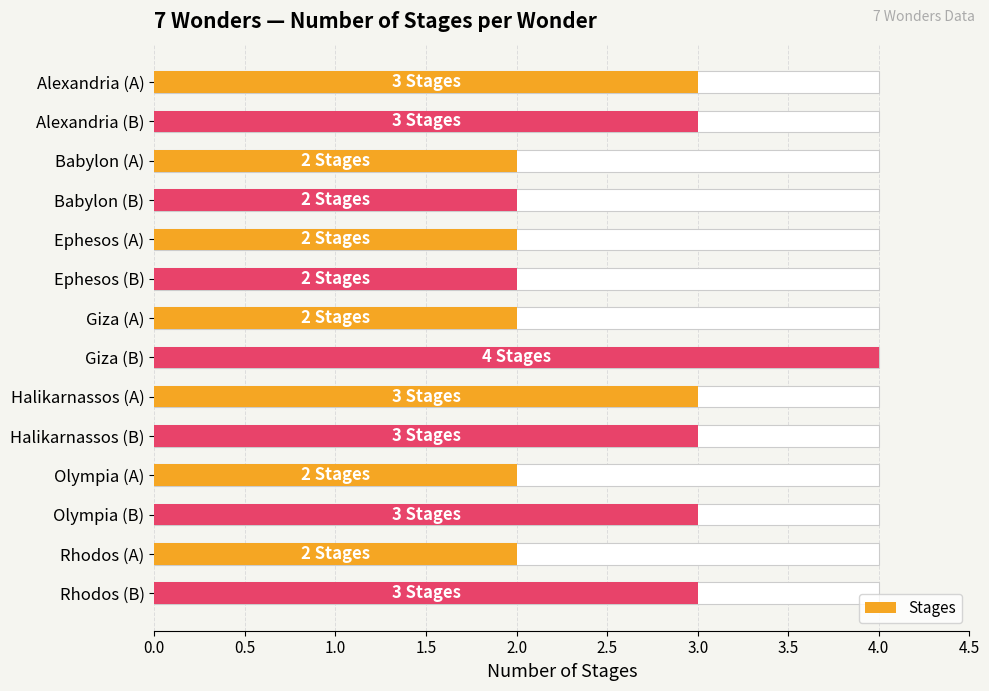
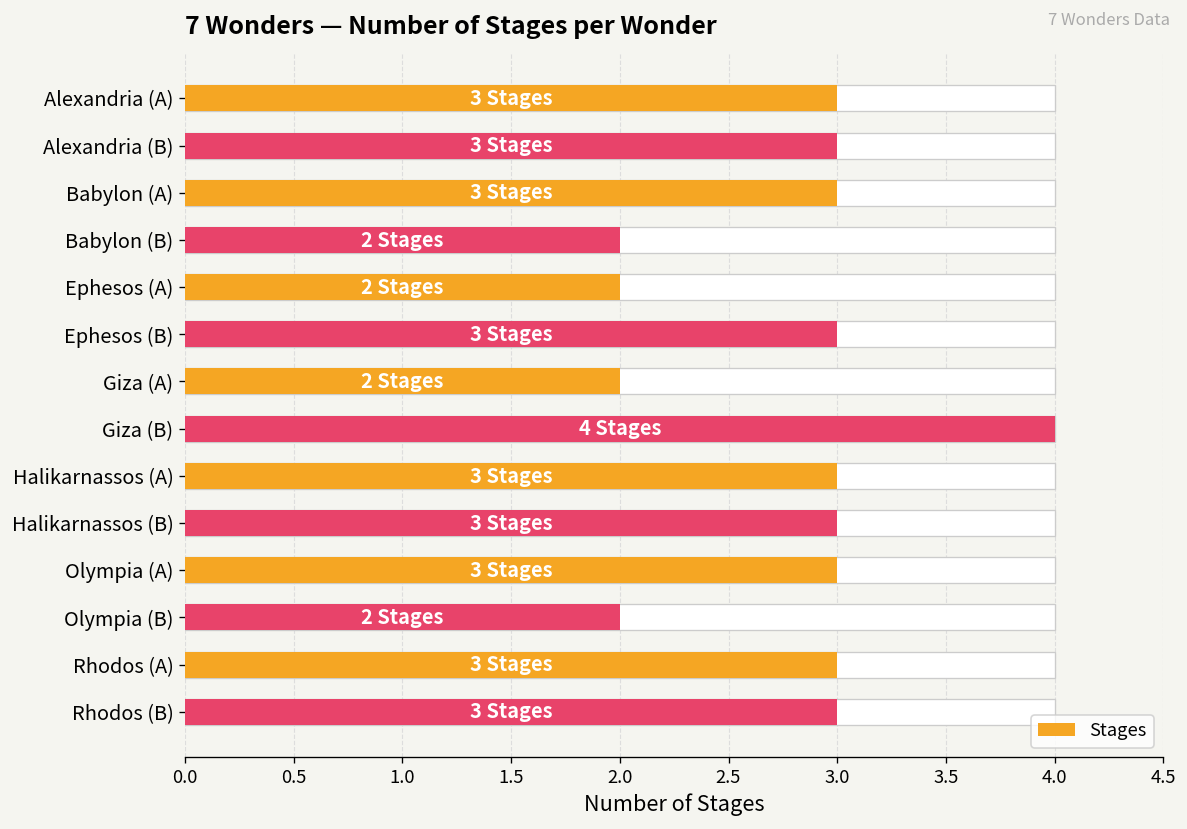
Stages, Babylon (A): 2 -> 3
Stages, Ephesos (B): 2 -> 3
Stages, Olympia (A): 2 -> 3
Stages, Olympia (B): 3 -> 2
Stages, Rhodos (A): 2 -> 3
